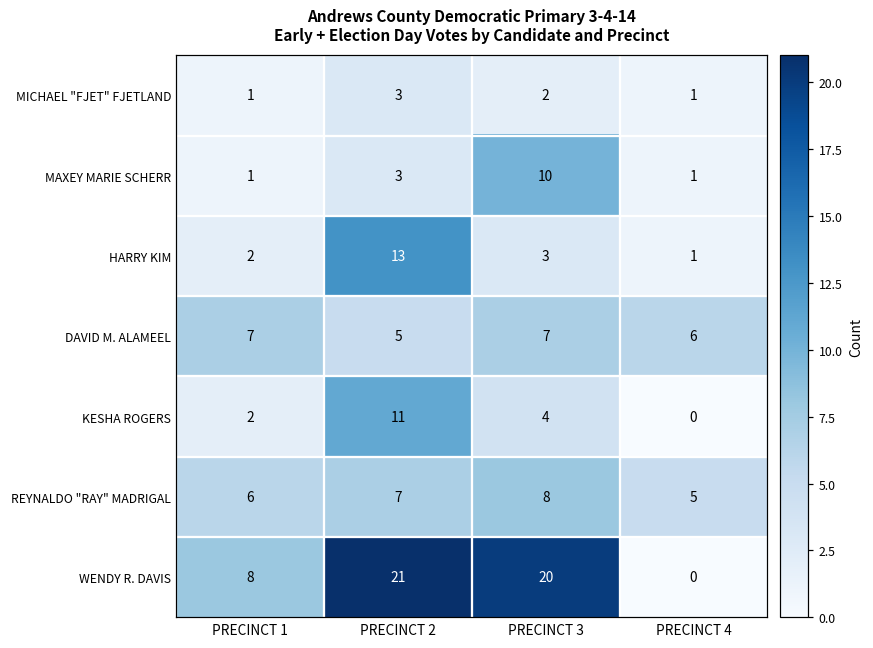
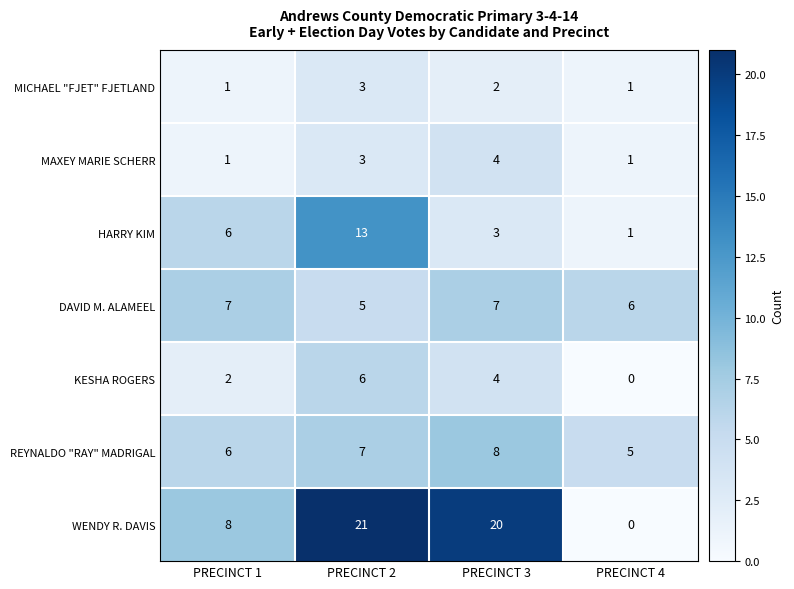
MAXEY MARIE SCHERR, PRECINCT 3: 10 -> 4
HARRY KIM, PRECINCT 1: 2 -> 6
KESHA ROGERS, PRECINCT 2: 11 -> 6
